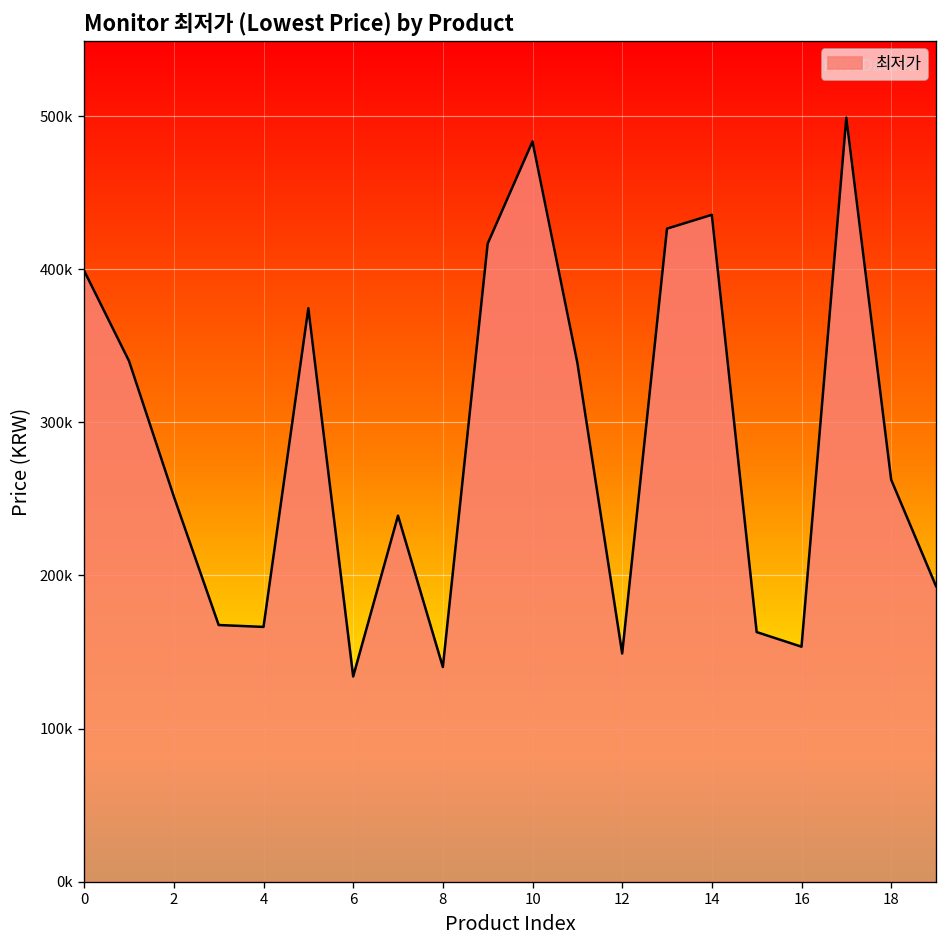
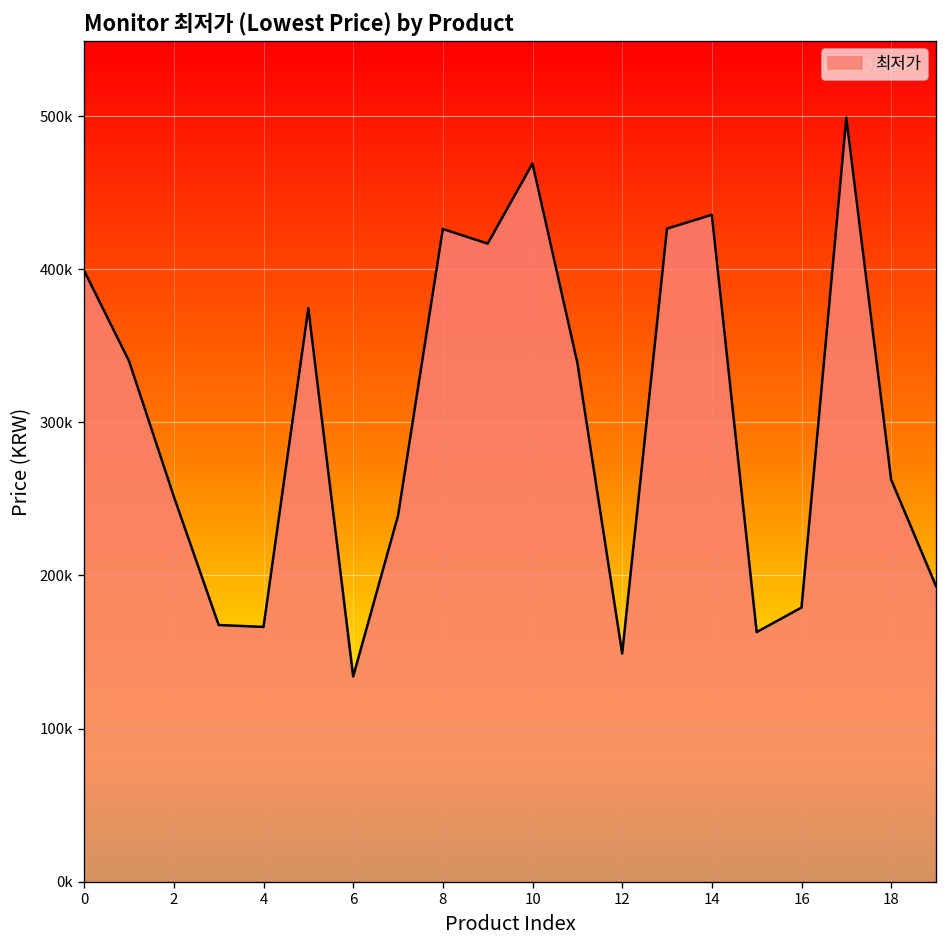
8: 140000 -> 426000
10: 483000 -> 469000
16: 153000 -> 179000
